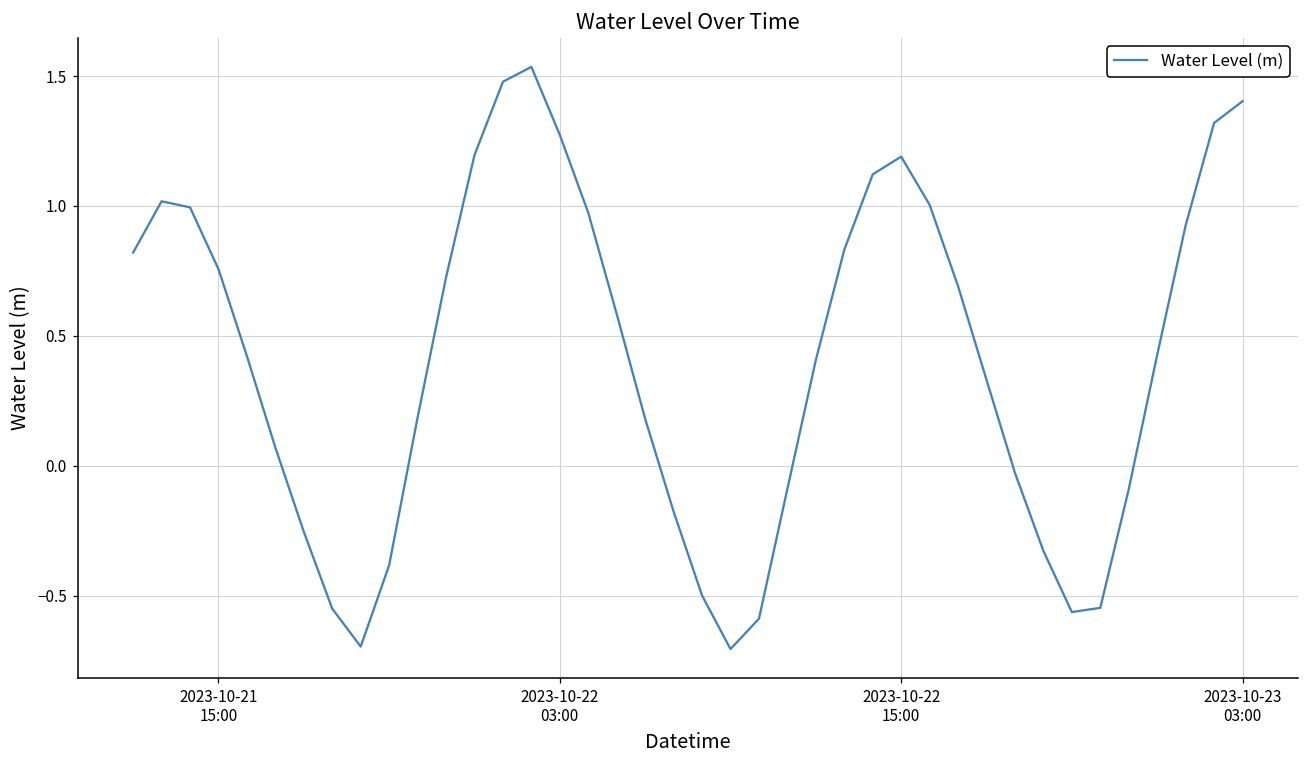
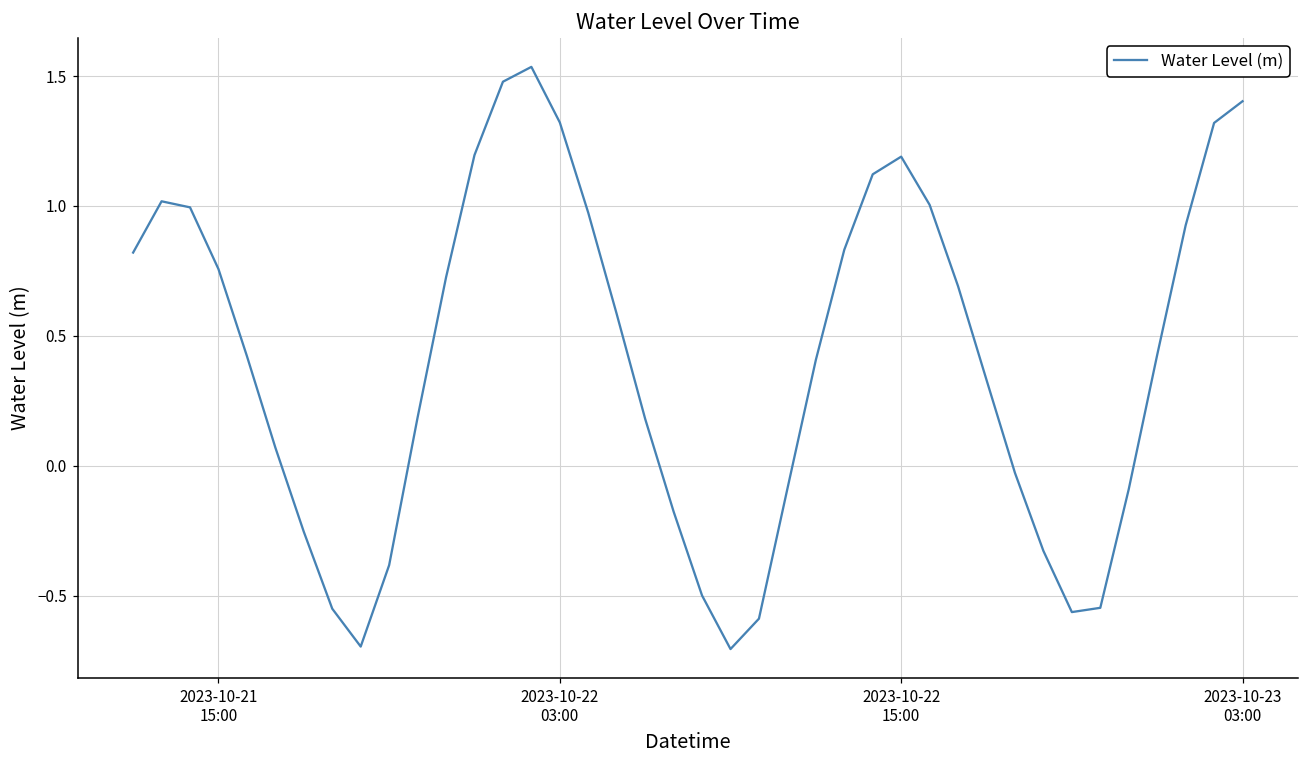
2023-10-22 03:00: 1.27 -> 1.32
